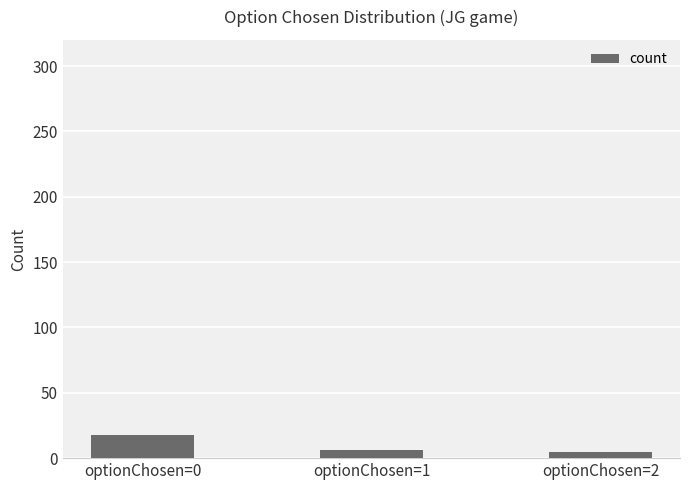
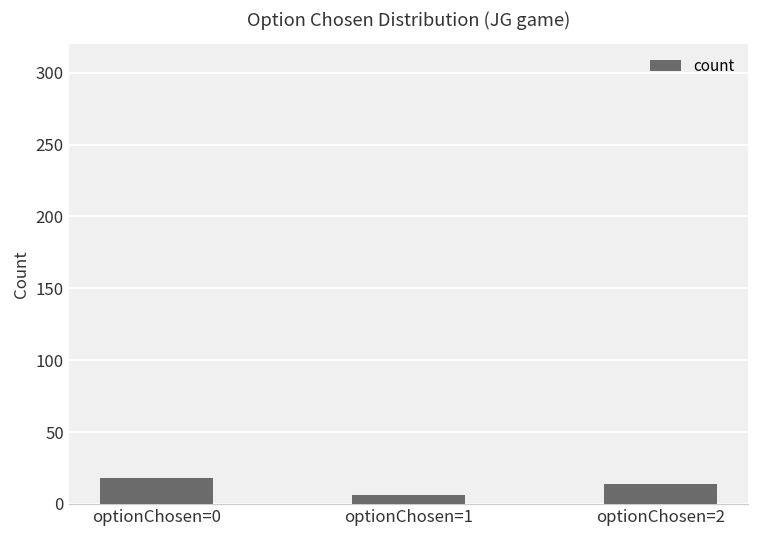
optionChosen=2: 5 -> 14
